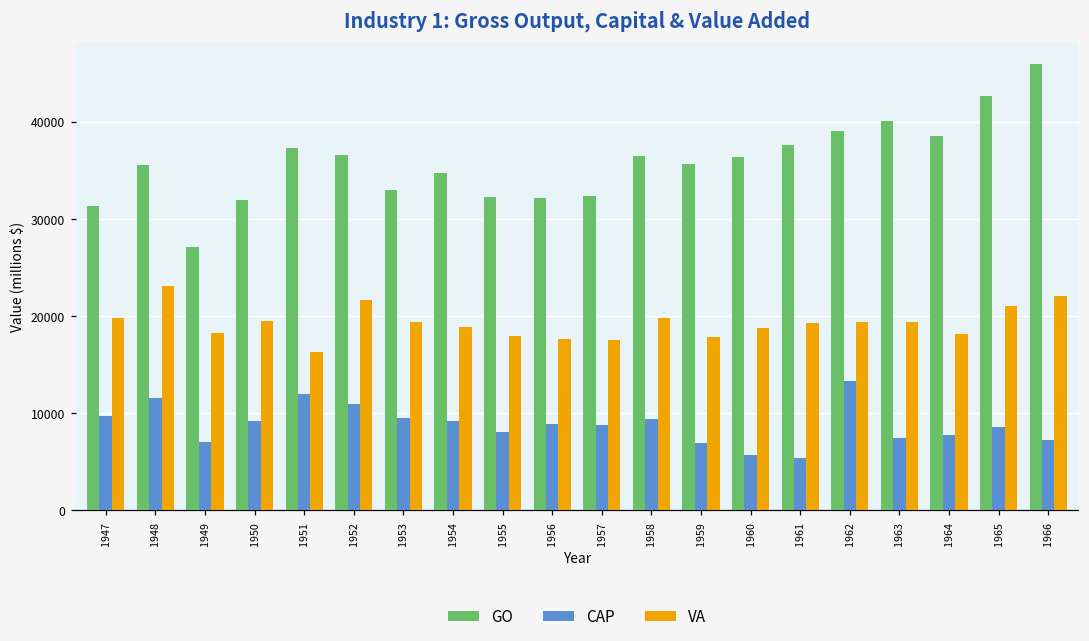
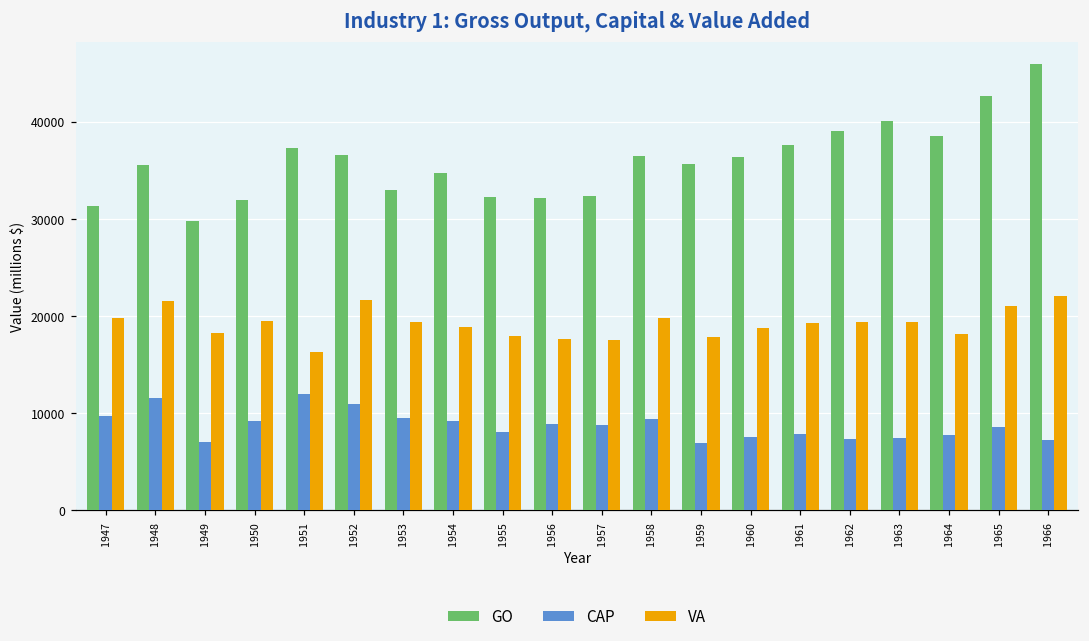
VA, 1948: 23000 -> 22000
GO, 1949: 27000 -> 30000
CAP, 1960: 6000 -> 8000
CAP, 1961: 5000 -> 8000
CAP, 1962: 13000 -> 7000
